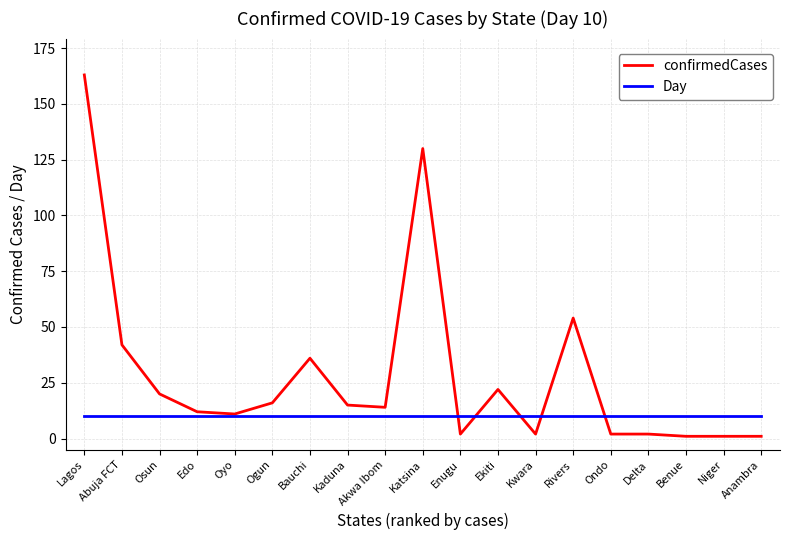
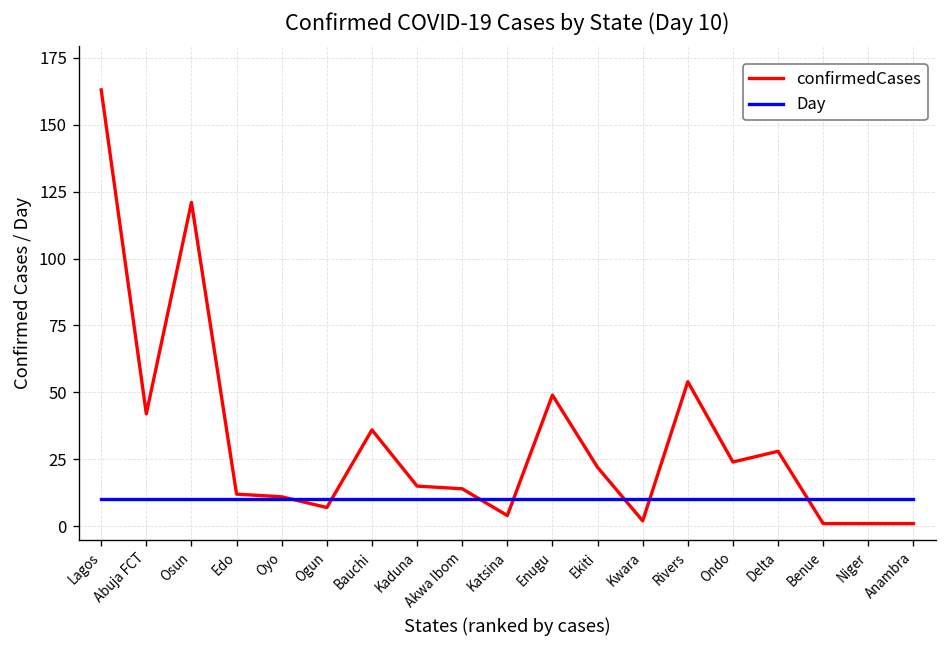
confirmedCases, Osun: 20 -> 121
confirmedCases, Ogun: 16 -> 7
confirmedCases, Katsina: 130 -> 4
confirmedCases, Enugu: 2 -> 49
confirmedCases, Ondo: 2 -> 24
confirmedCases, Delta: 2 -> 28
